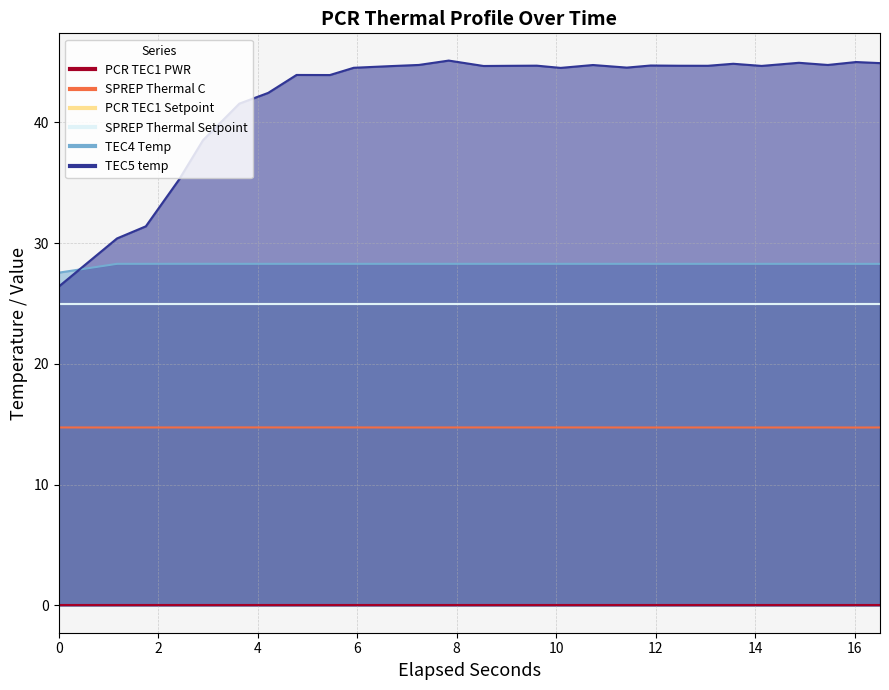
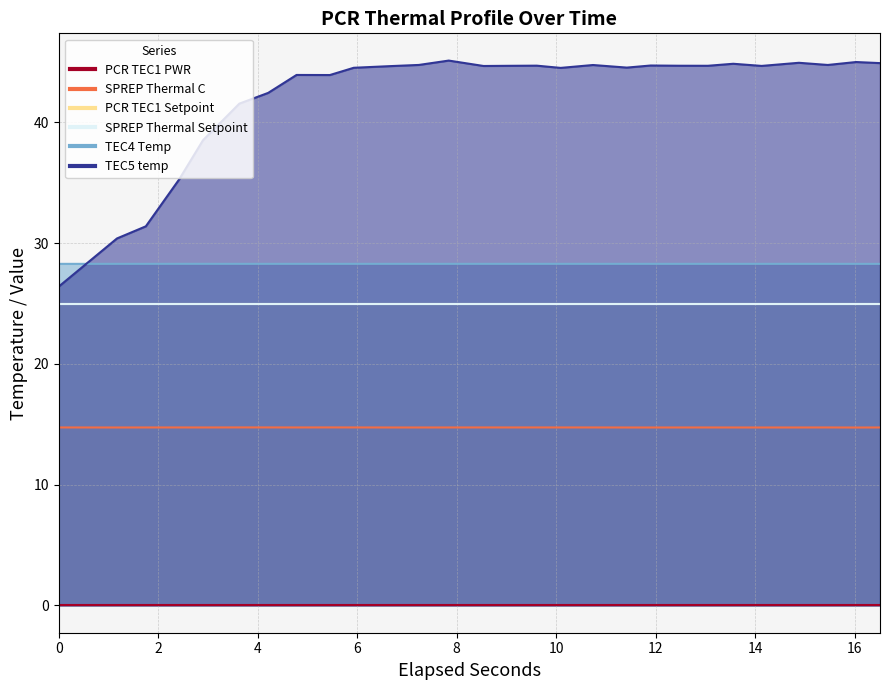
TEC4 Temp, 0: 27.6 -> 28.3
